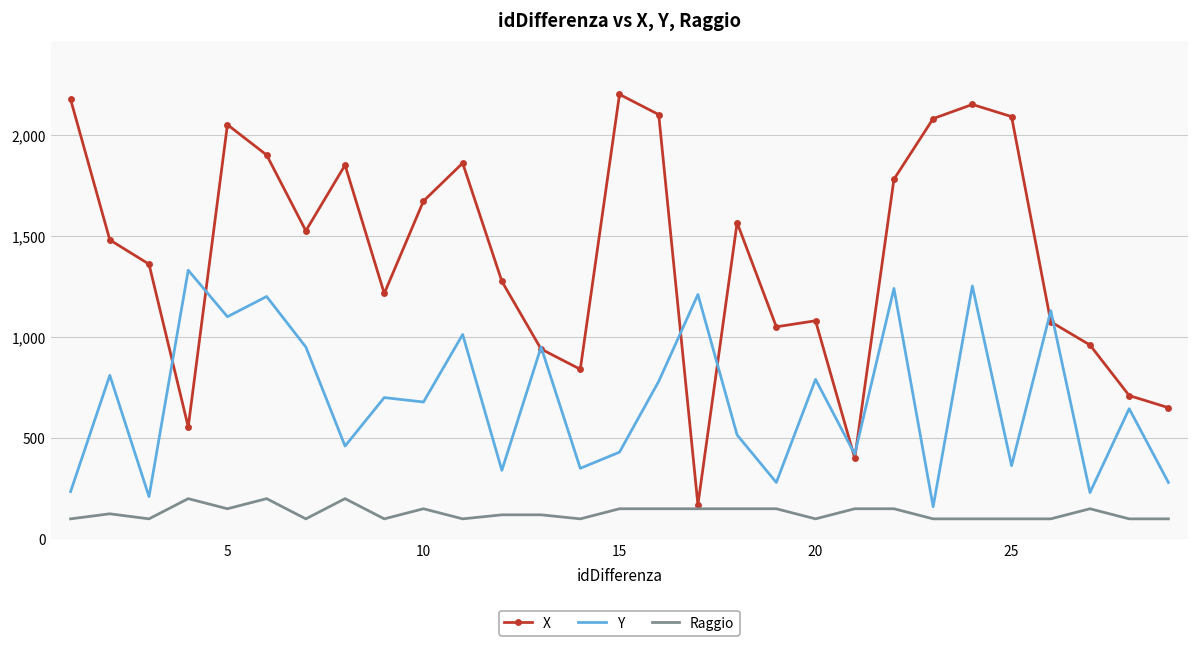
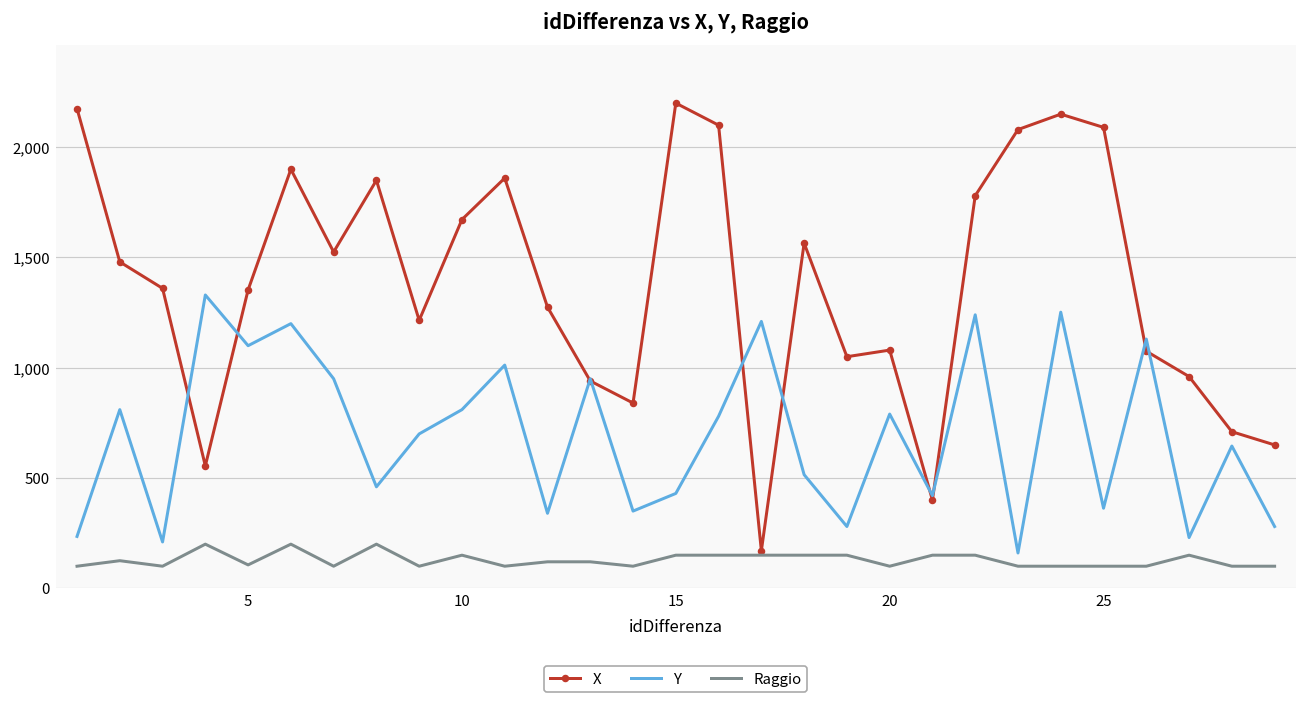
X, 5: 2,050 -> 1,350
Raggio, 5: 150 -> 110
Y, 10: 680 -> 810
